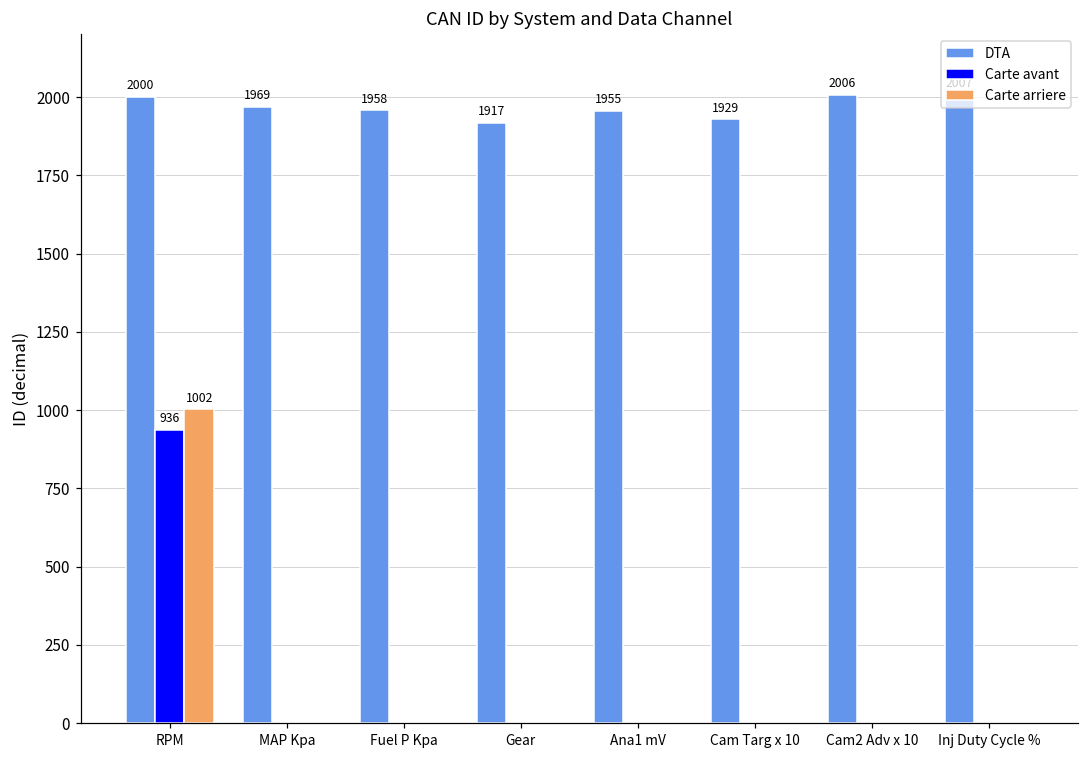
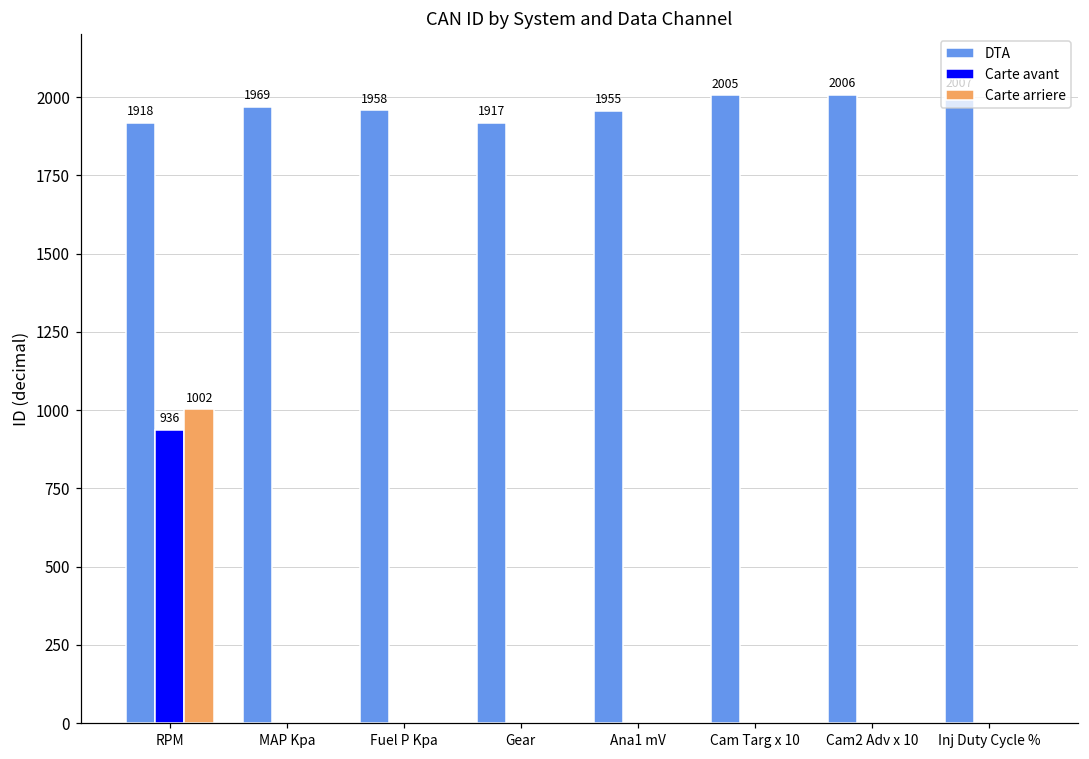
DTA, RPM: 2000 -> 1918
DTA, Cam Targ x 10: 1929 -> 2005
